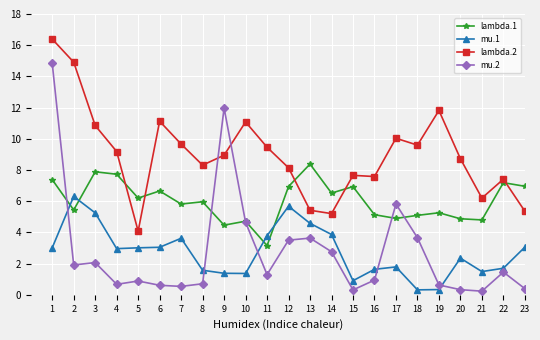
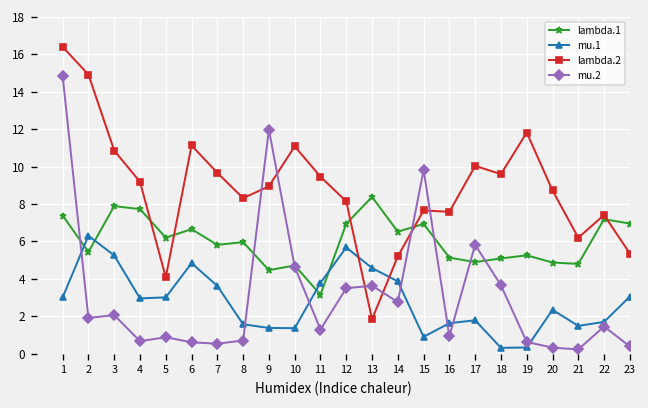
mu.1, 6: 3.0 -> 4.8
lambda.2, 13: 5.4 -> 1.8
mu.2, 15: 0.3 -> 9.8
